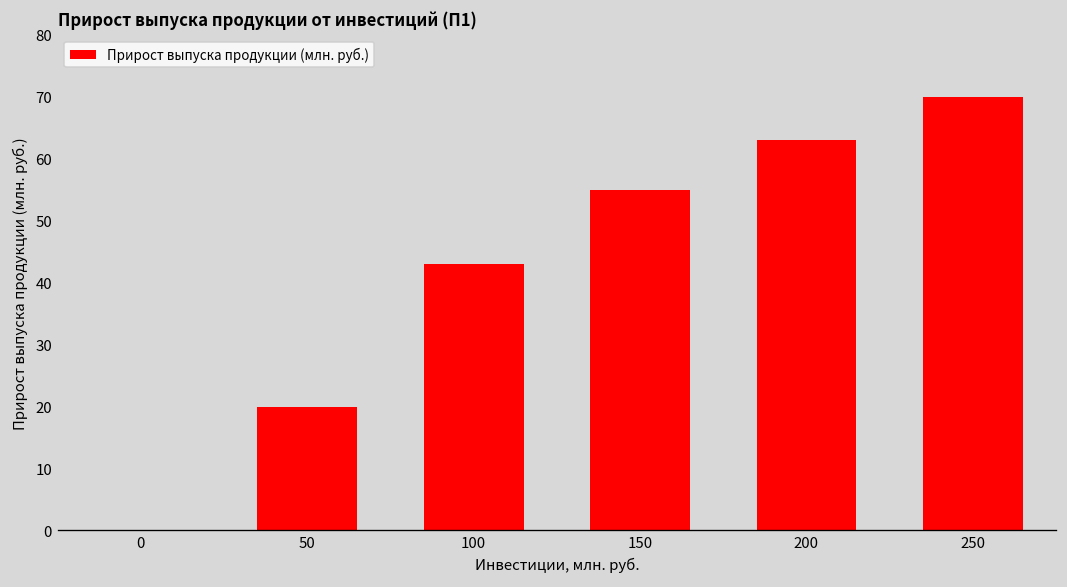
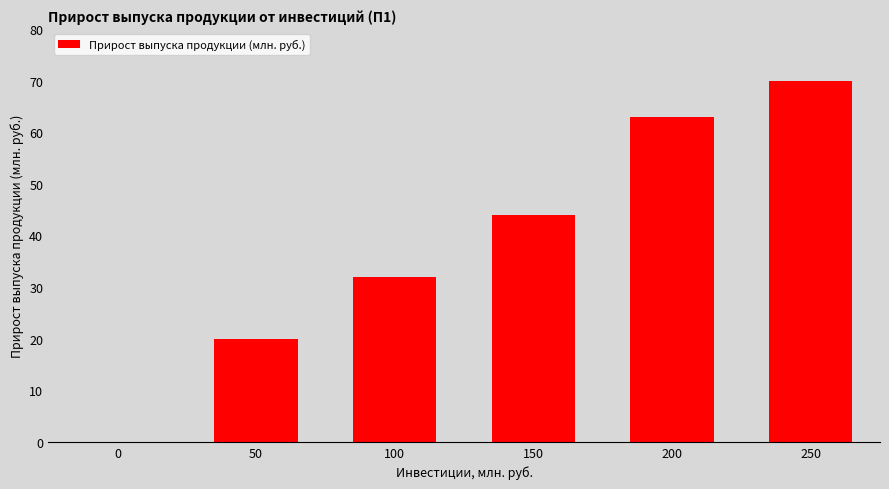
100: 43 -> 32
150: 55 -> 44
